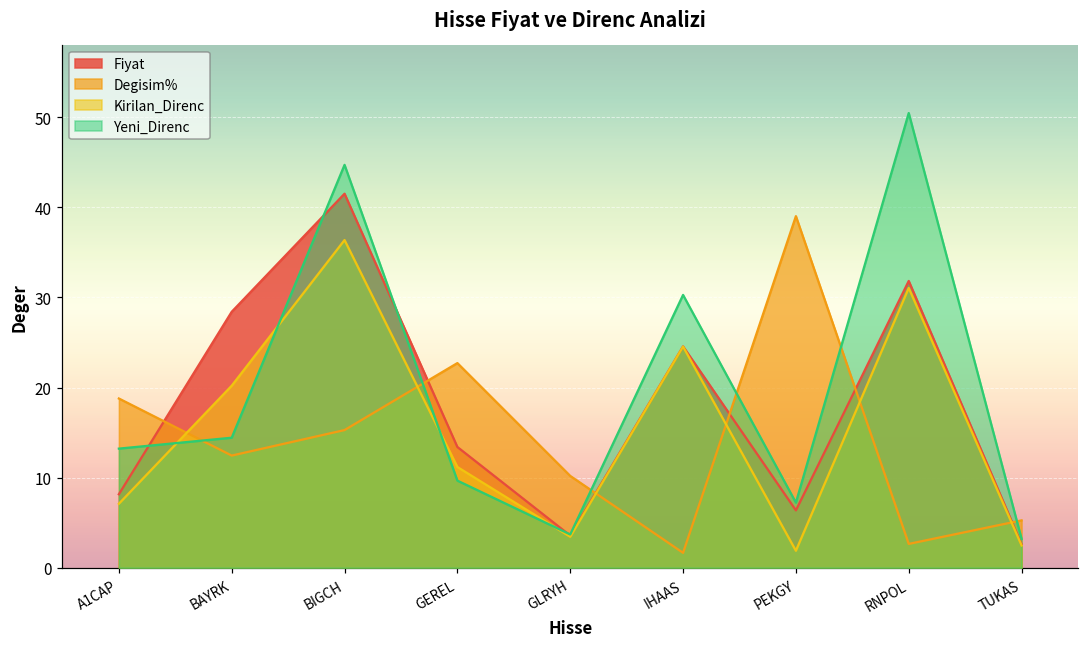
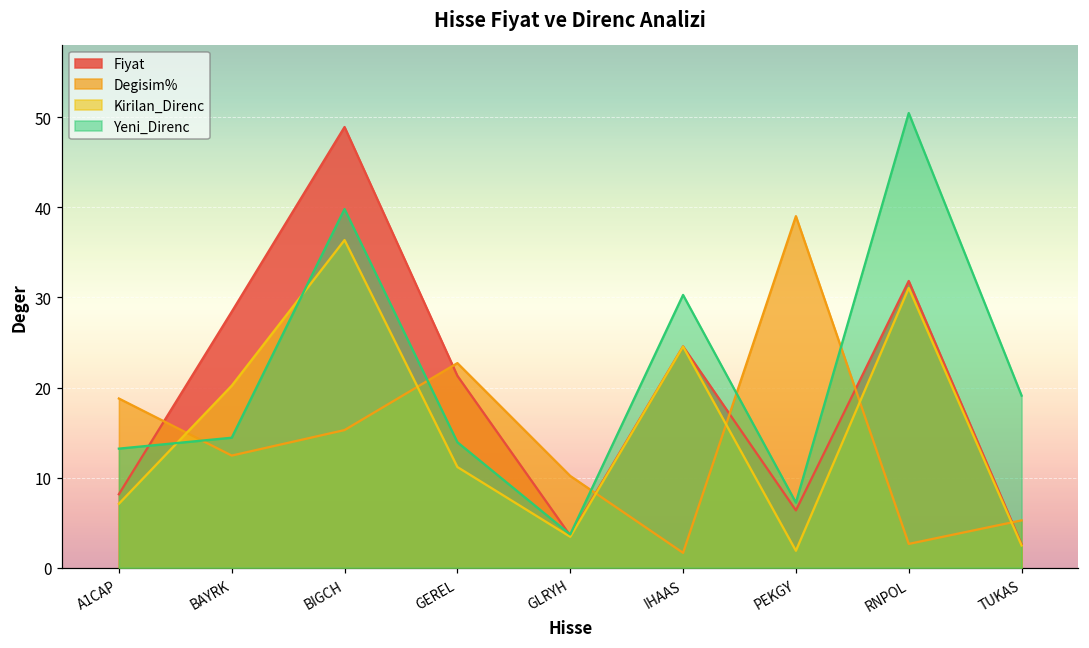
Fiyat, BIGCH: 42 -> 49
Yeni_Direnc, BIGCH: 45 -> 40
Fiyat, GEREL: 13 -> 21
Yeni_Direnc, GEREL: 10 -> 14
Yeni_Direnc, TUKAS: 3 -> 19
